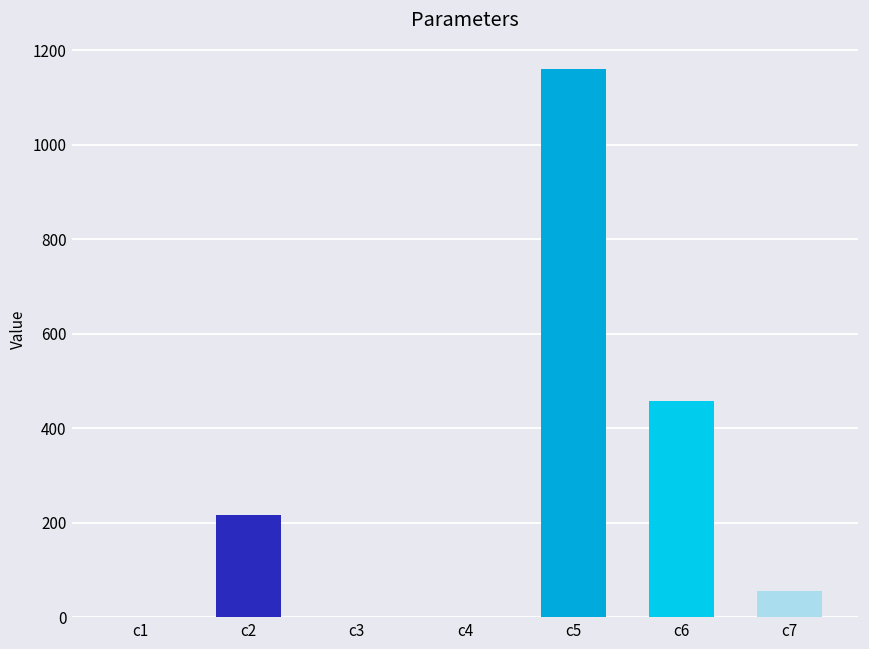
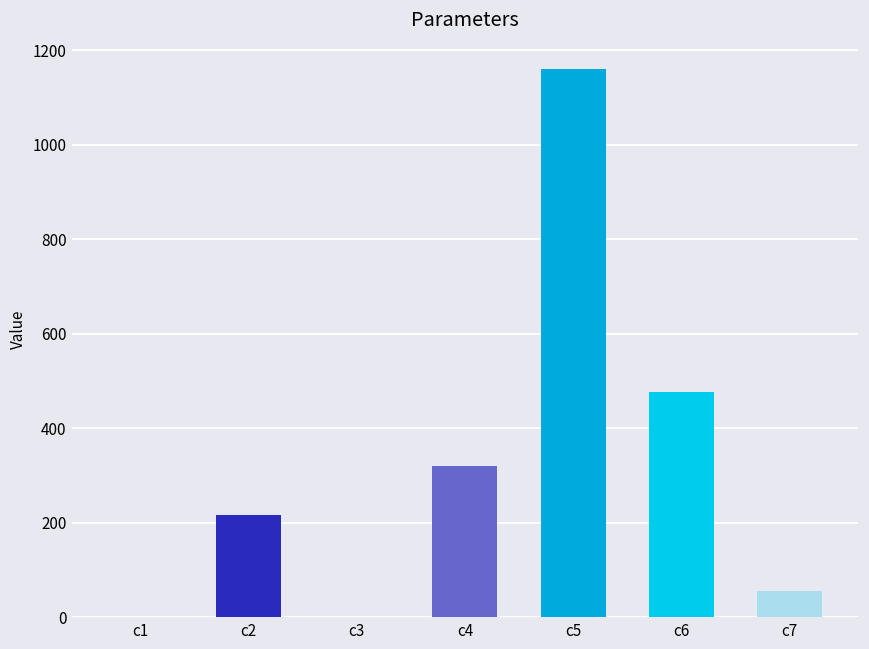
c4: 0 -> 320
c6: 460 -> 480
